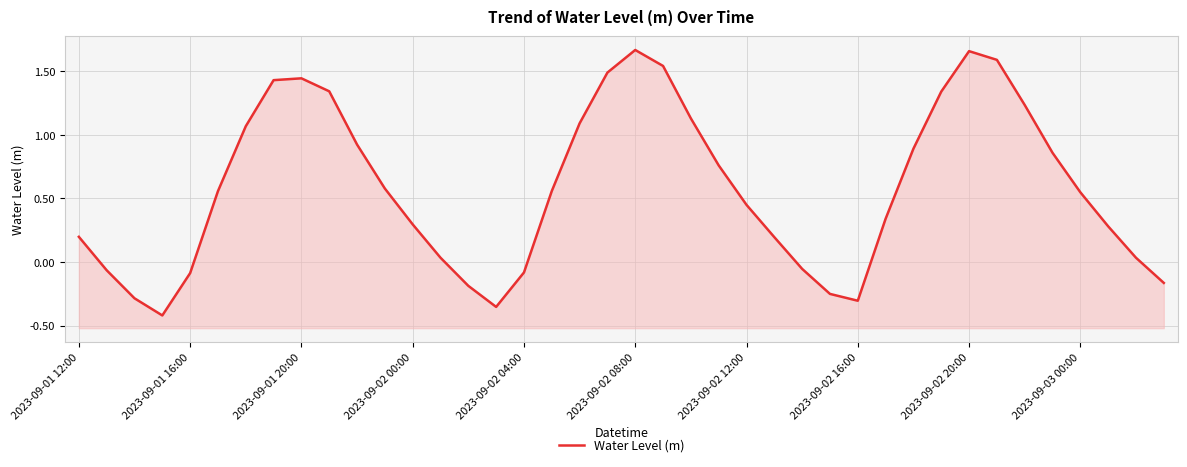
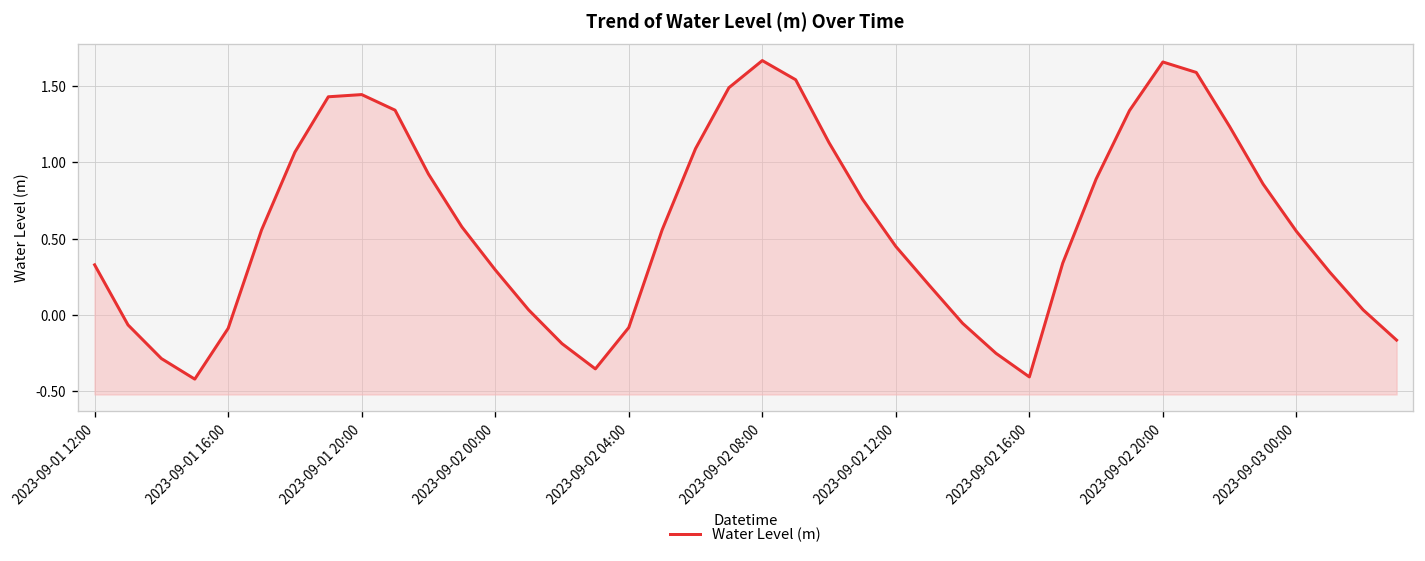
2023-09-01 12:00: 0.20 -> 0.33
2023-09-02 16:00: -0.30 -> -0.41
